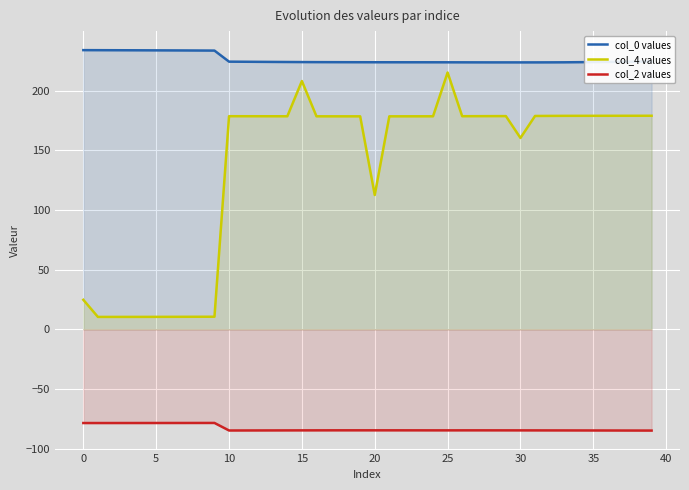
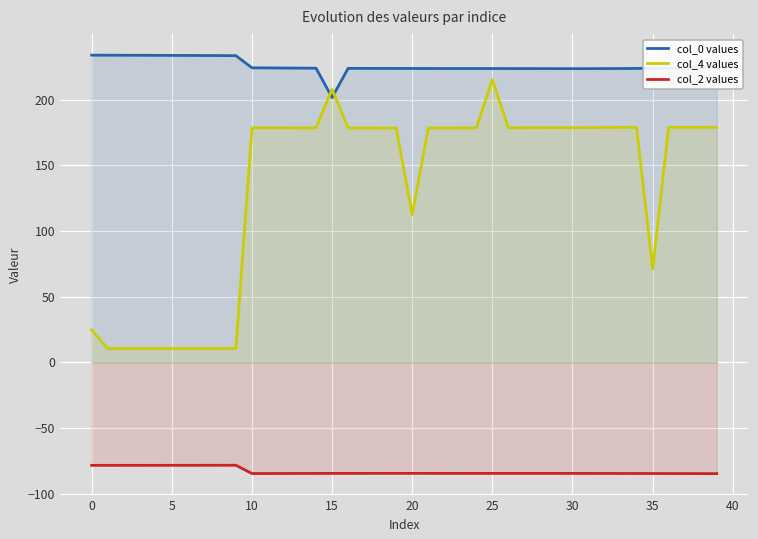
col_0 values, 15: 224 -> 202
col_4 values, 30: 160 -> 179
col_4 values, 35: 179 -> 71
